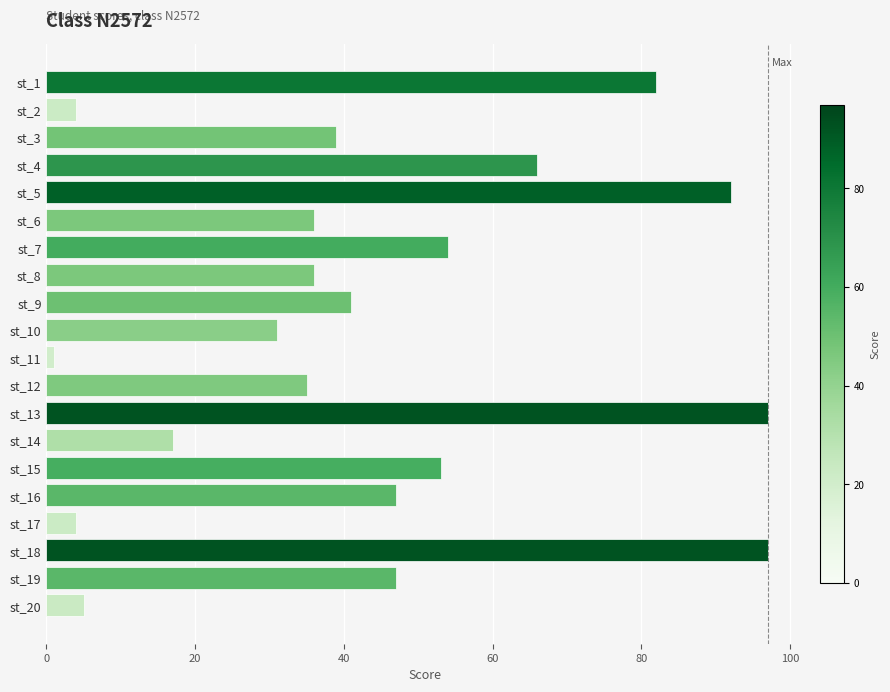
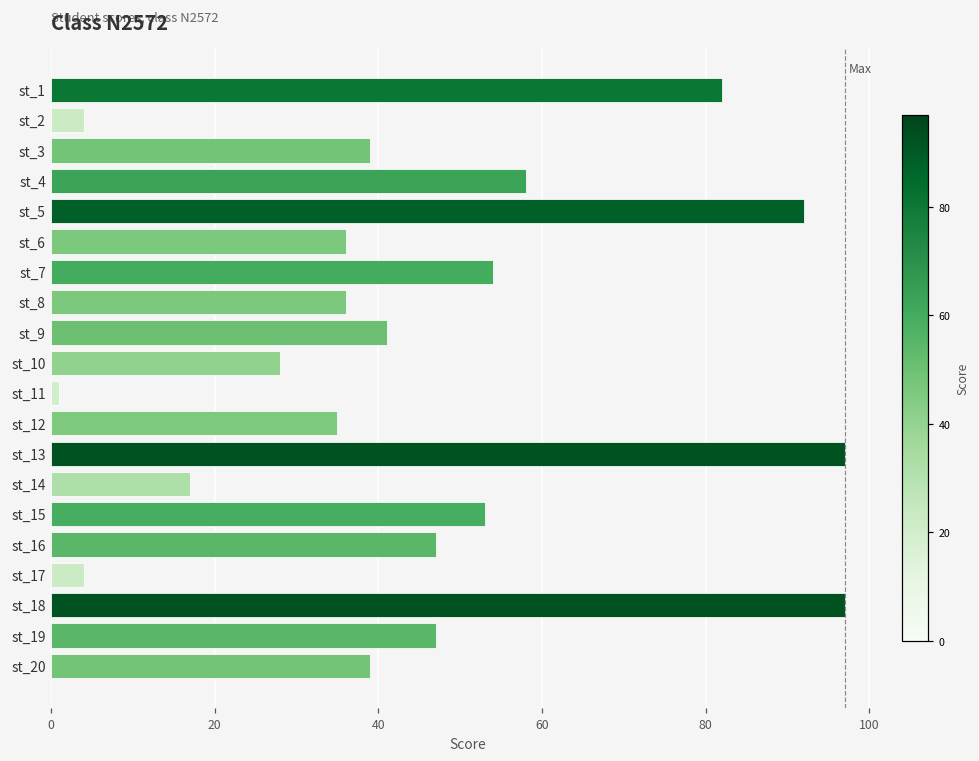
st_4: 66 -> 58
st_10: 31 -> 28
st_20: 5 -> 39
